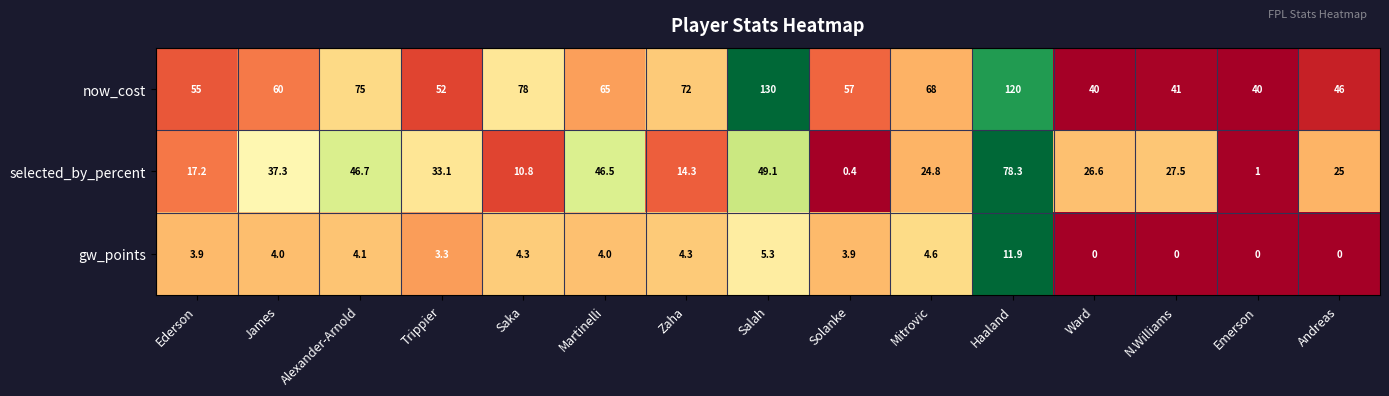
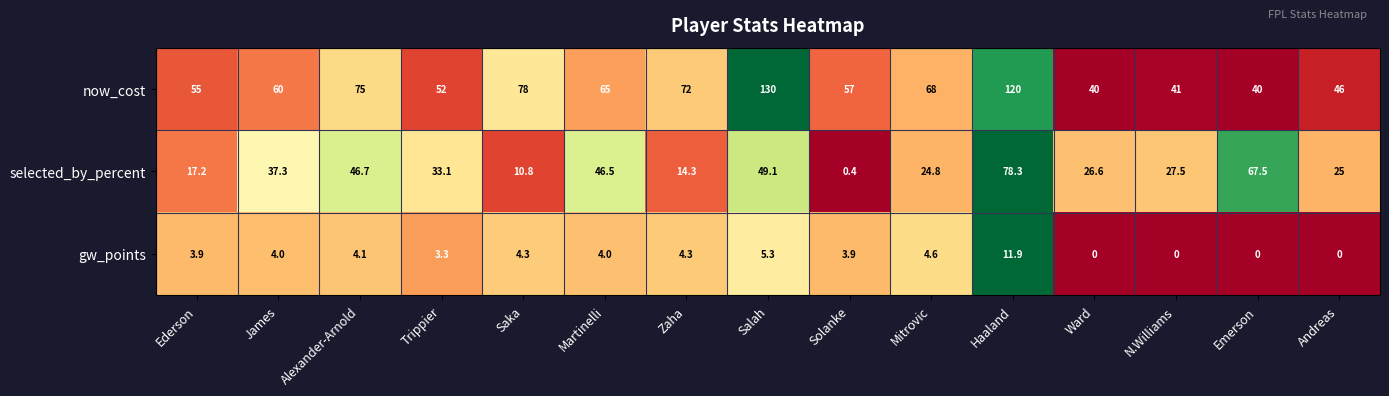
selected_by_percent, Emerson: 1 -> 67.5
